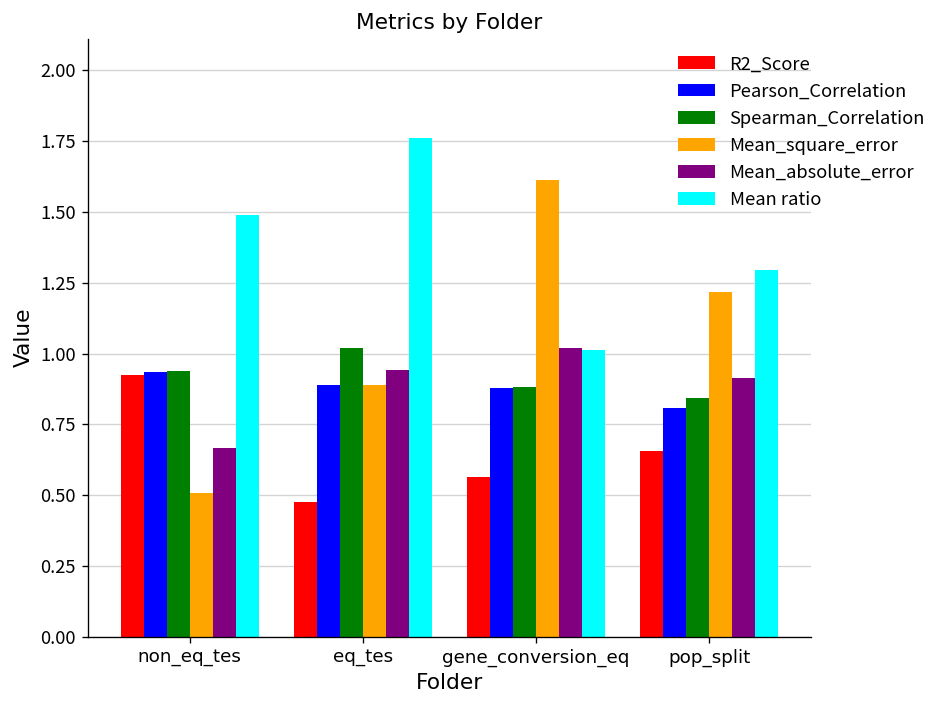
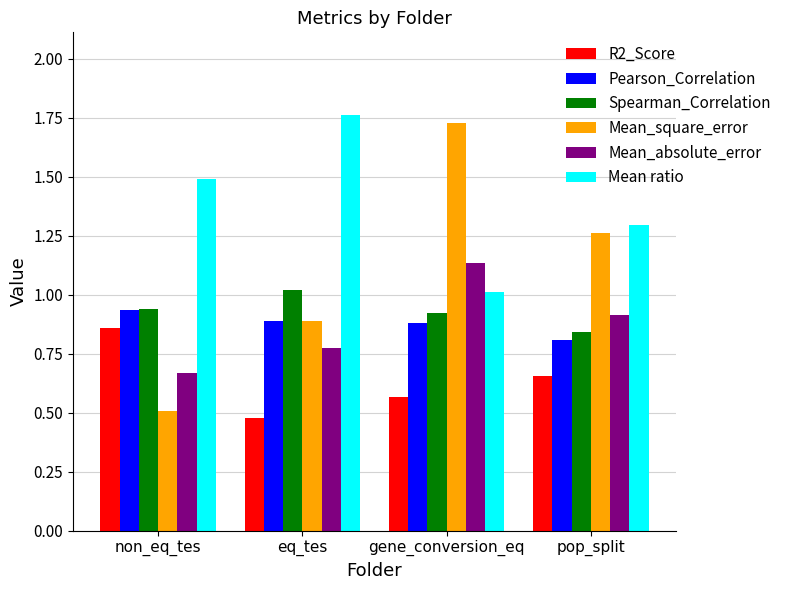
R2_Score, non_eq_tes: 0.93 -> 0.86
Mean_absolute_error, eq_tes: 0.94 -> 0.77
Spearman_Correlation, gene_conversion_eq: 0.88 -> 0.92
Mean_square_error, gene_conversion_eq: 1.61 -> 1.73
Mean_absolute_error, gene_conversion_eq: 1.02 -> 1.13
Mean_square_error, pop_split: 1.22 -> 1.26
